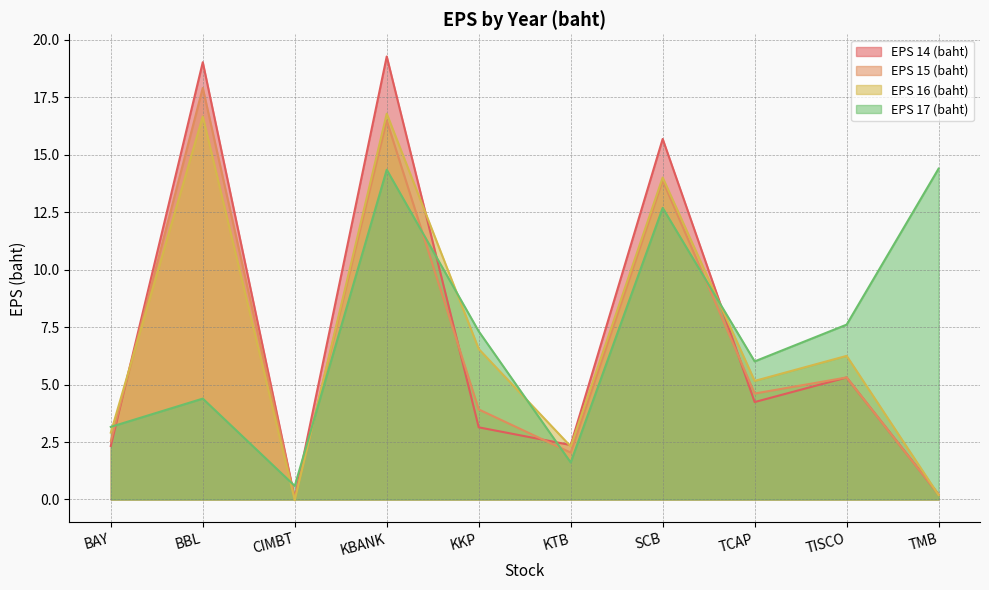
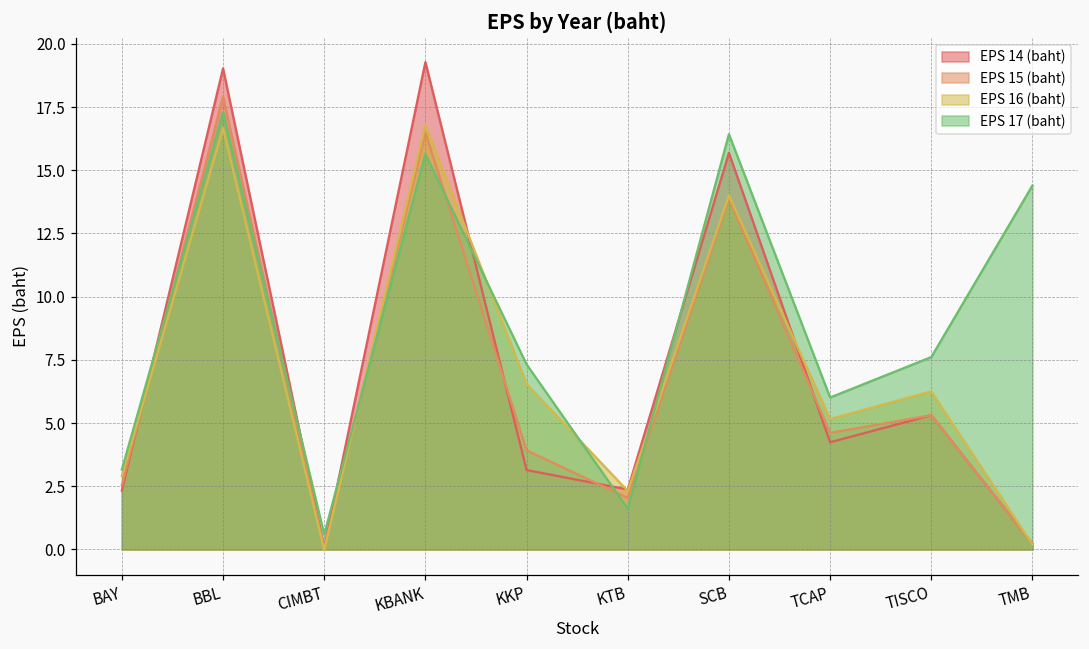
EPS 17 (baht), BBL: 4.4 -> 17.3
EPS 17 (baht), KBANK: 14.4 -> 15.6
EPS 17 (baht), SCB: 12.7 -> 16.4
